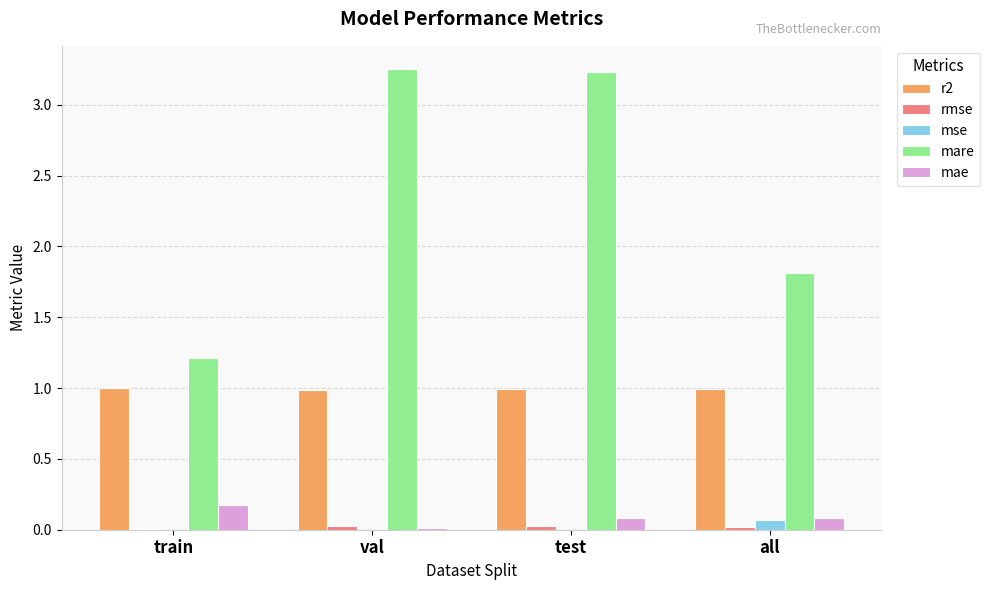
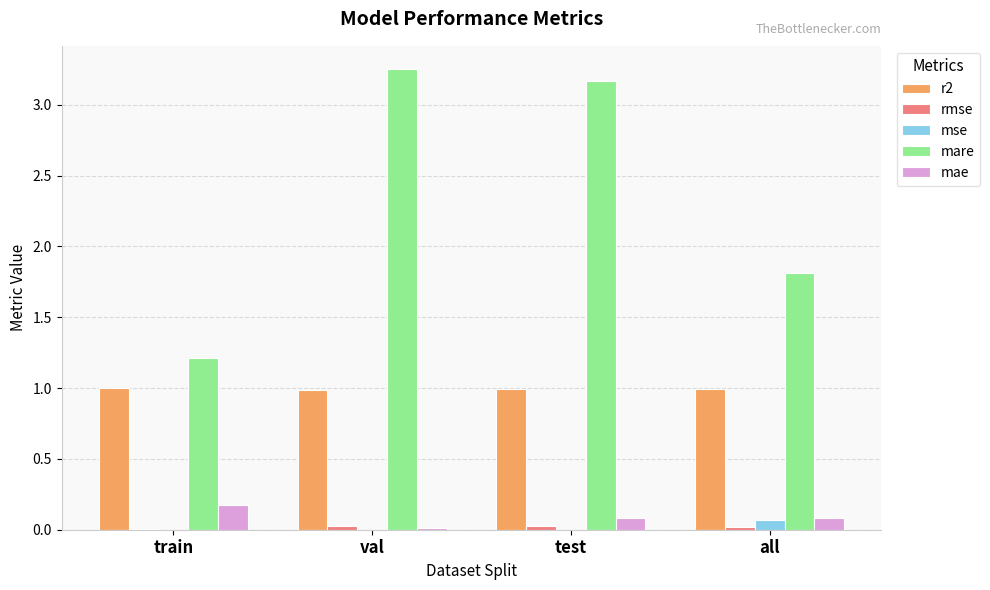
mare, test: 3.23 -> 3.17
